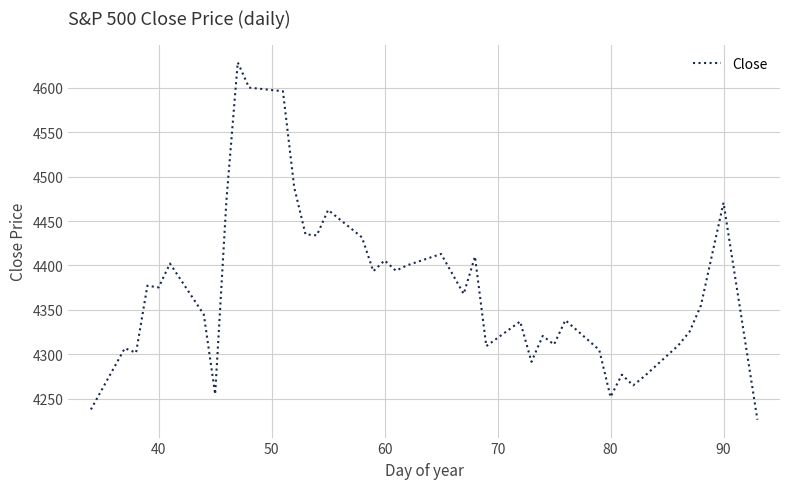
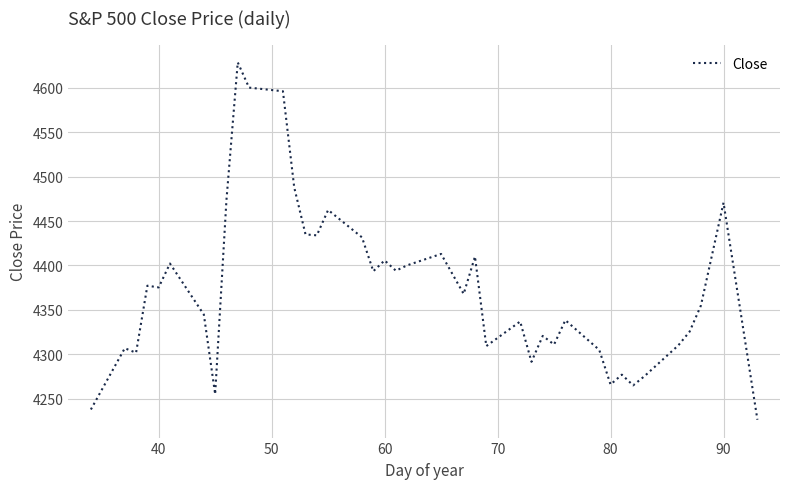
80: 4250 -> 4270
